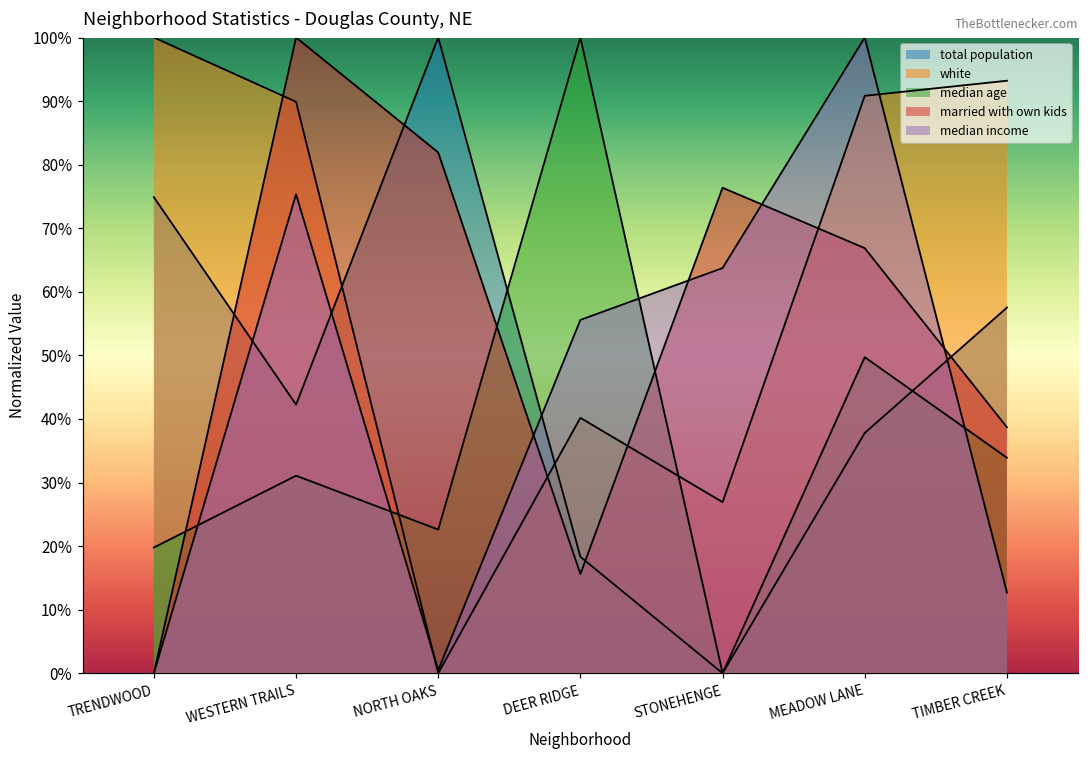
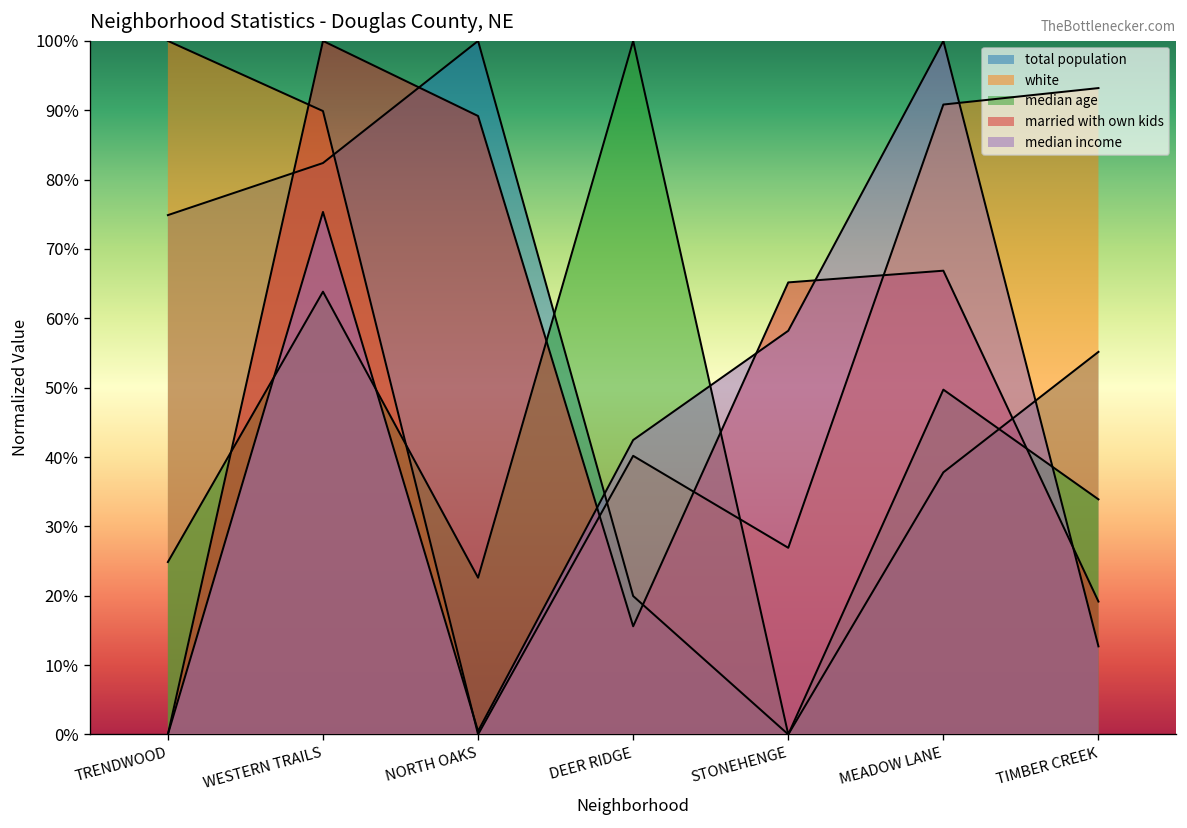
median age, TRENDWOOD: 20% -> 25%
total population, WESTERN TRAILS: 42% -> 82%
median age, WESTERN TRAILS: 31% -> 64%
married with own kids, NORTH OAKS: 82% -> 89%
total population, DEER RIDGE: 18% -> 20%
median income, DEER RIDGE: 56% -> 42%
married with own kids, STONEHENGE: 76% -> 65%
median income, STONEHENGE: 64% -> 58%
total population, TIMBER CREEK: 58% -> 55%
married with own kids, TIMBER CREEK: 39% -> 19%
